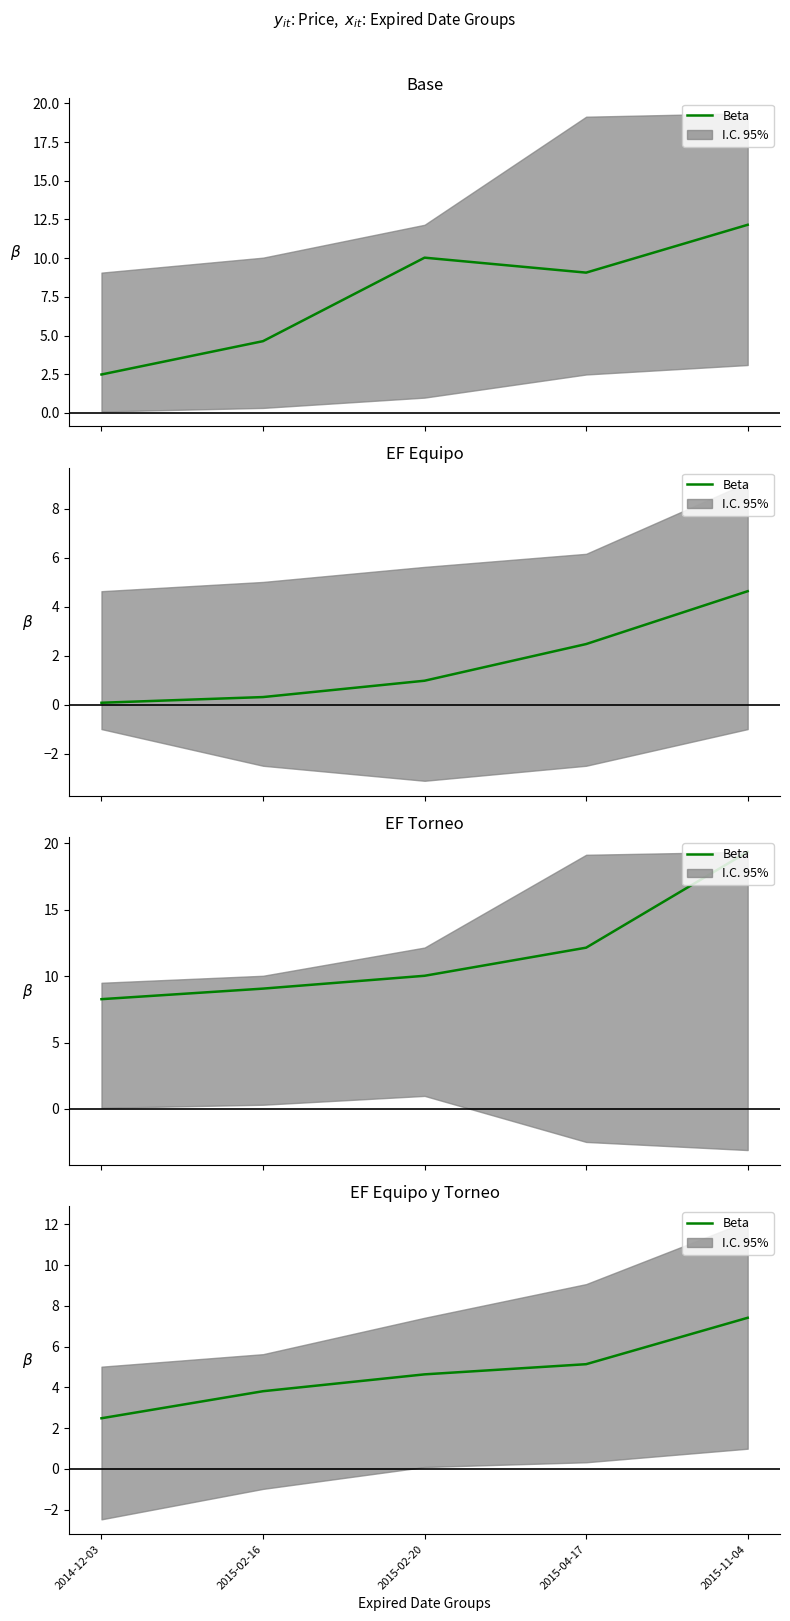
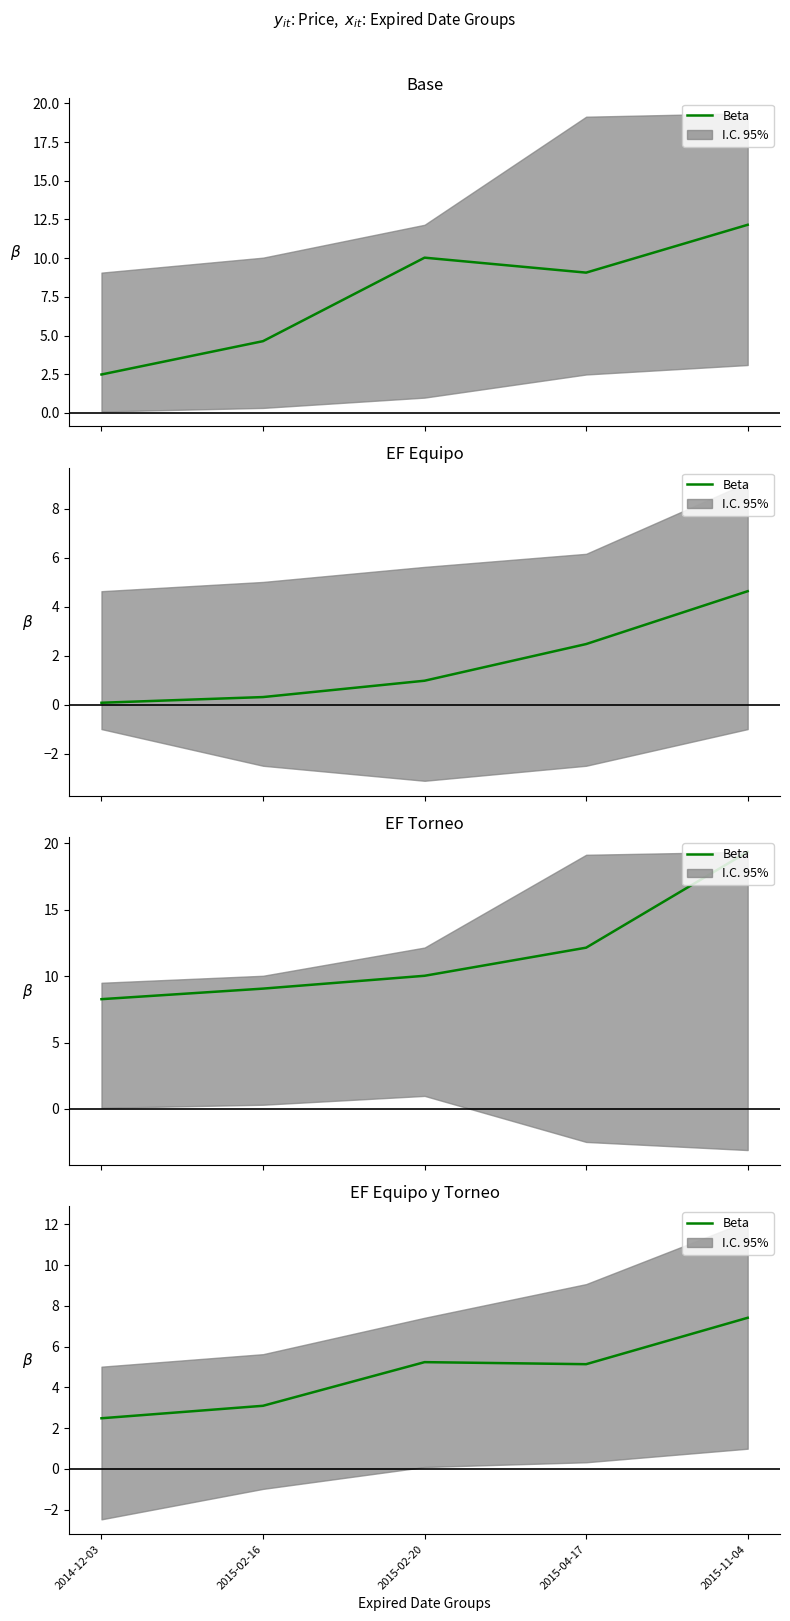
EF Equipo y Torneo, Beta, 2015-02-16: 3.8 -> 3.1
EF Equipo y Torneo, Beta, 2015-02-20: 4.6 -> 5.2
